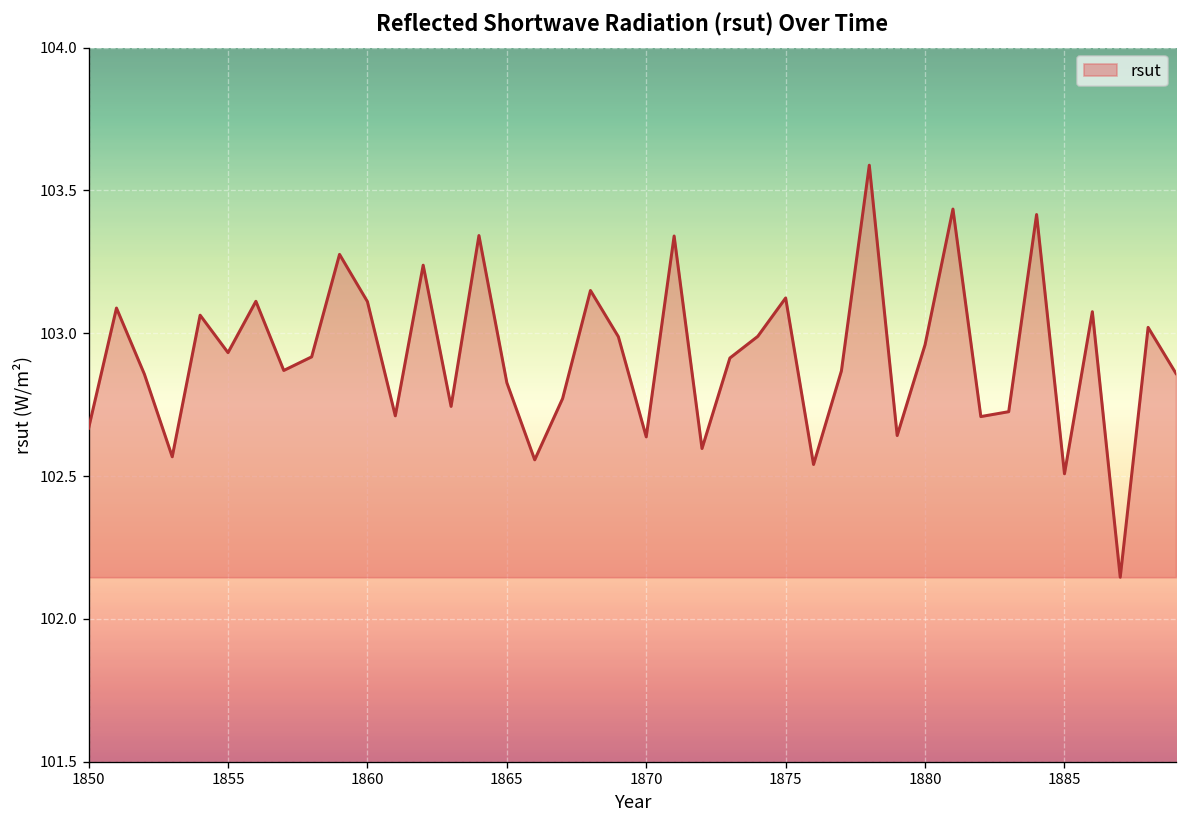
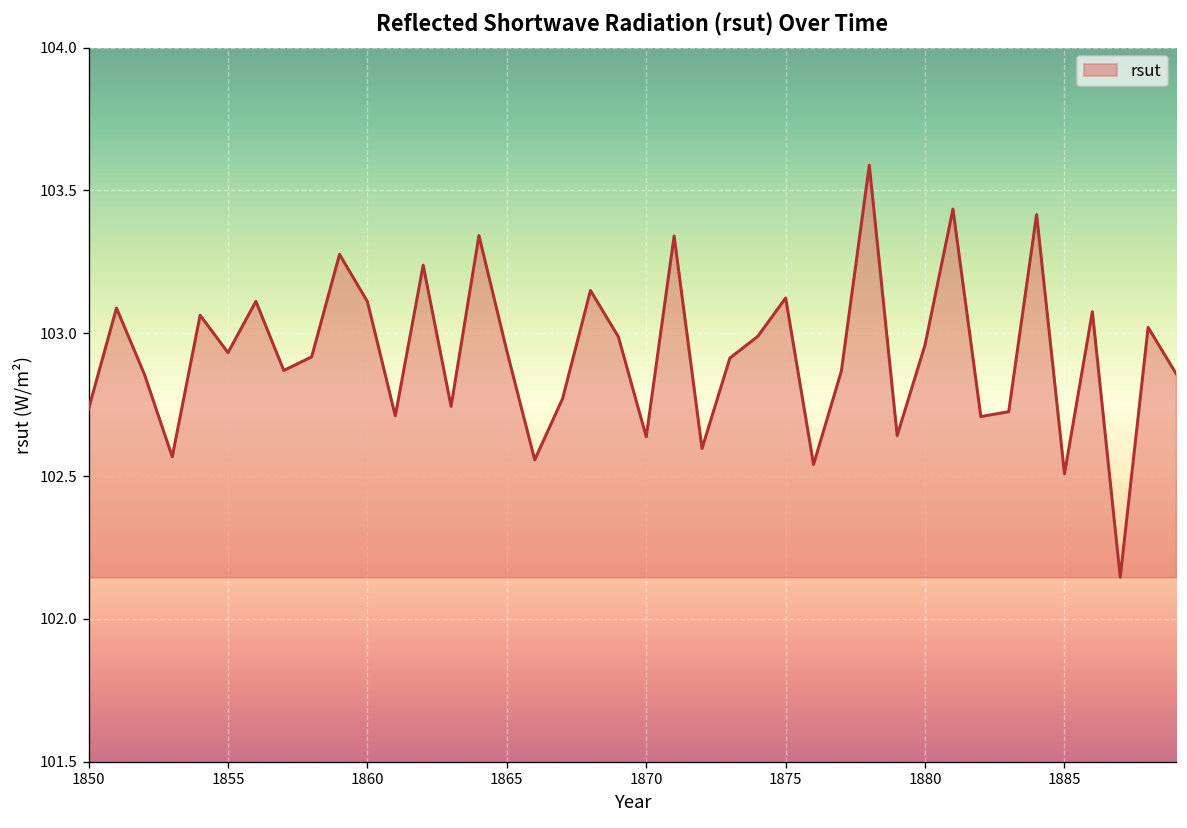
1850: 102.67 -> 102.74
1865: 102.83 -> 102.94
